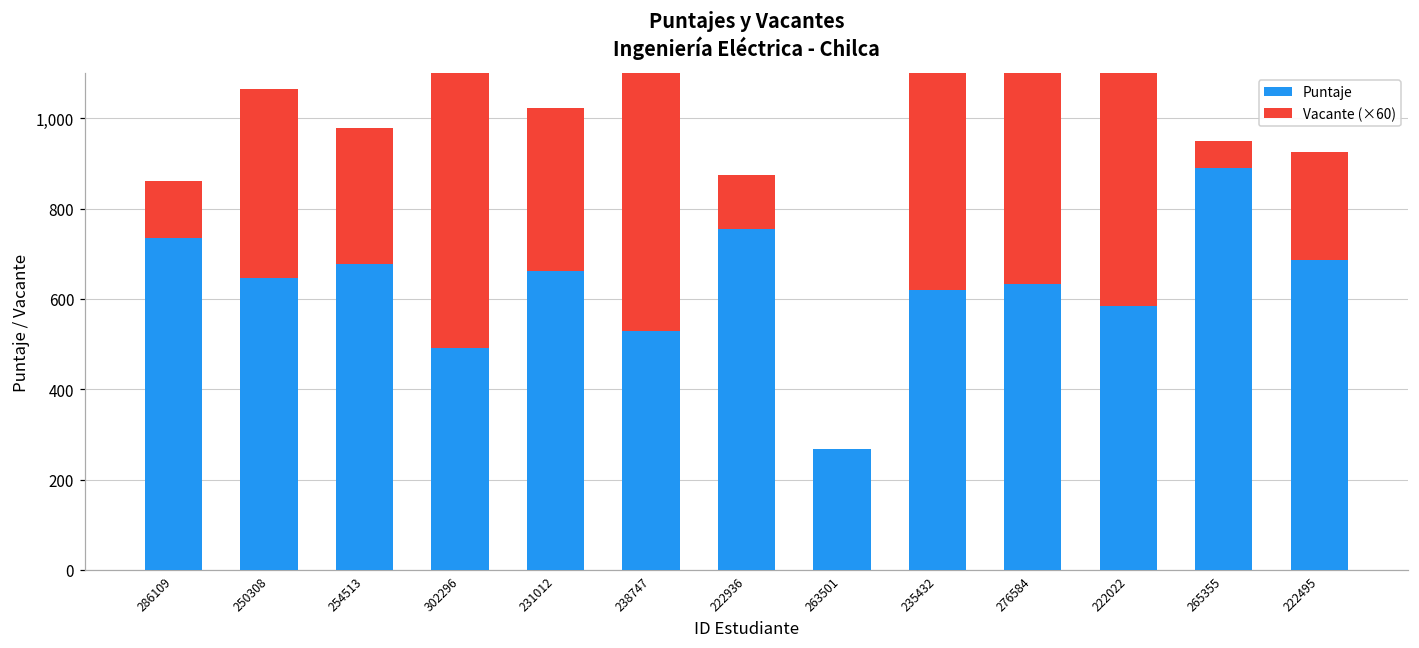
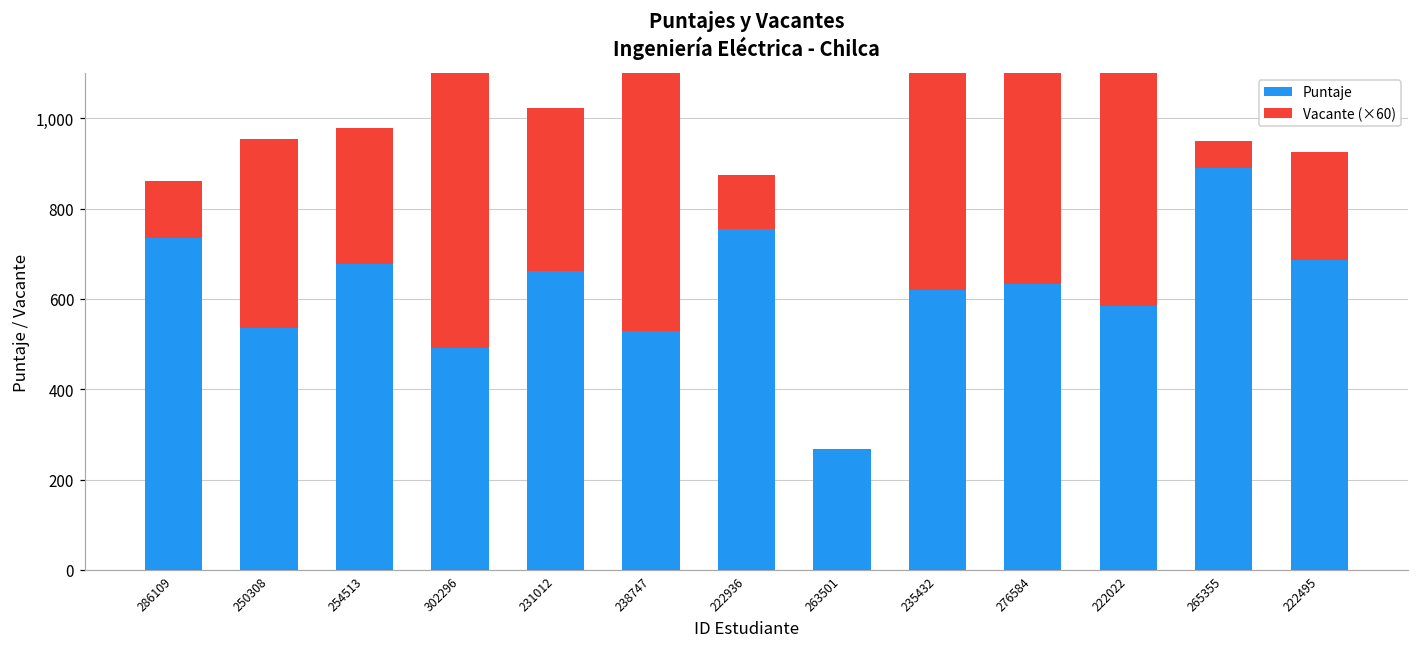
Puntaje, 250308: 650 -> 530
